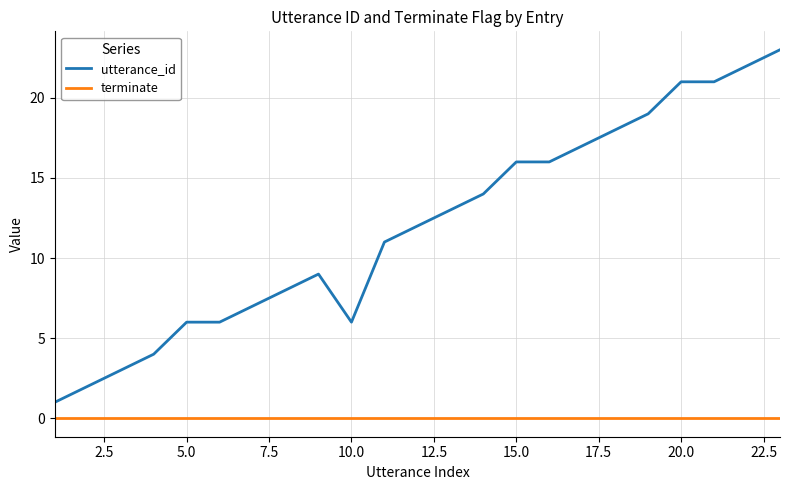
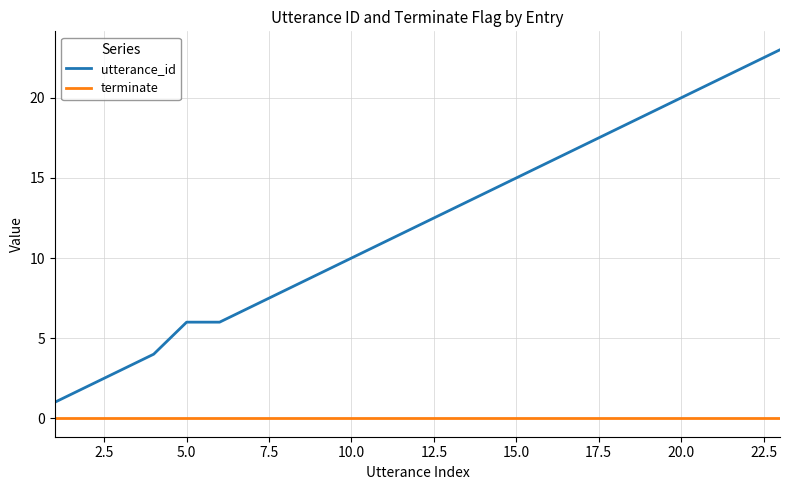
utterance_id, 10.0: 6 -> 10
utterance_id, 15.0: 16 -> 15
utterance_id, 20.0: 21 -> 20
